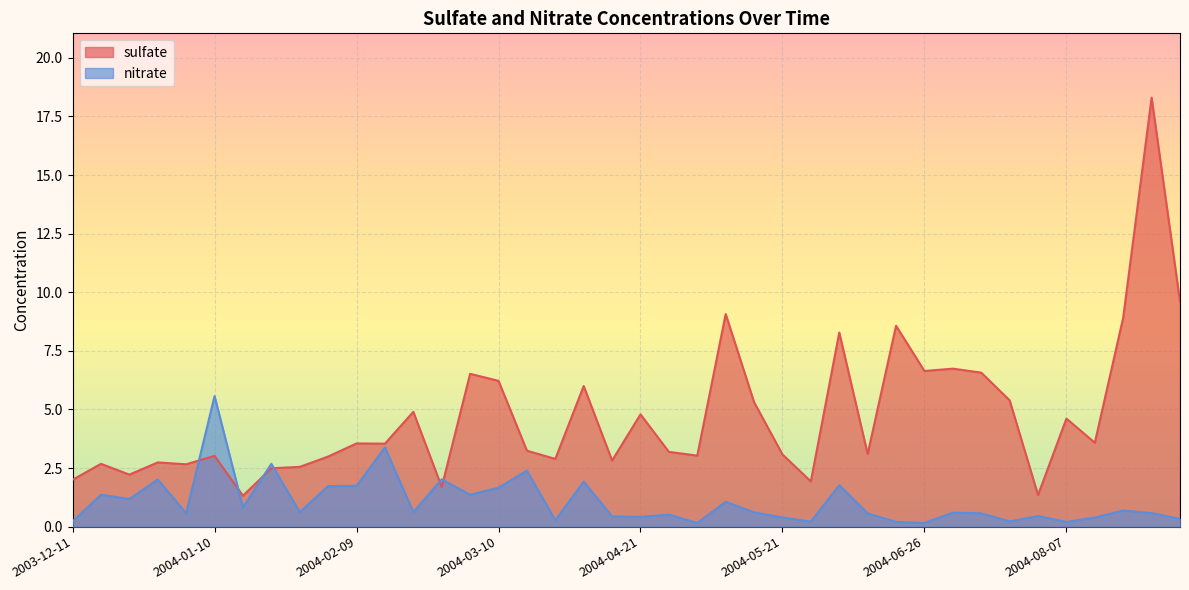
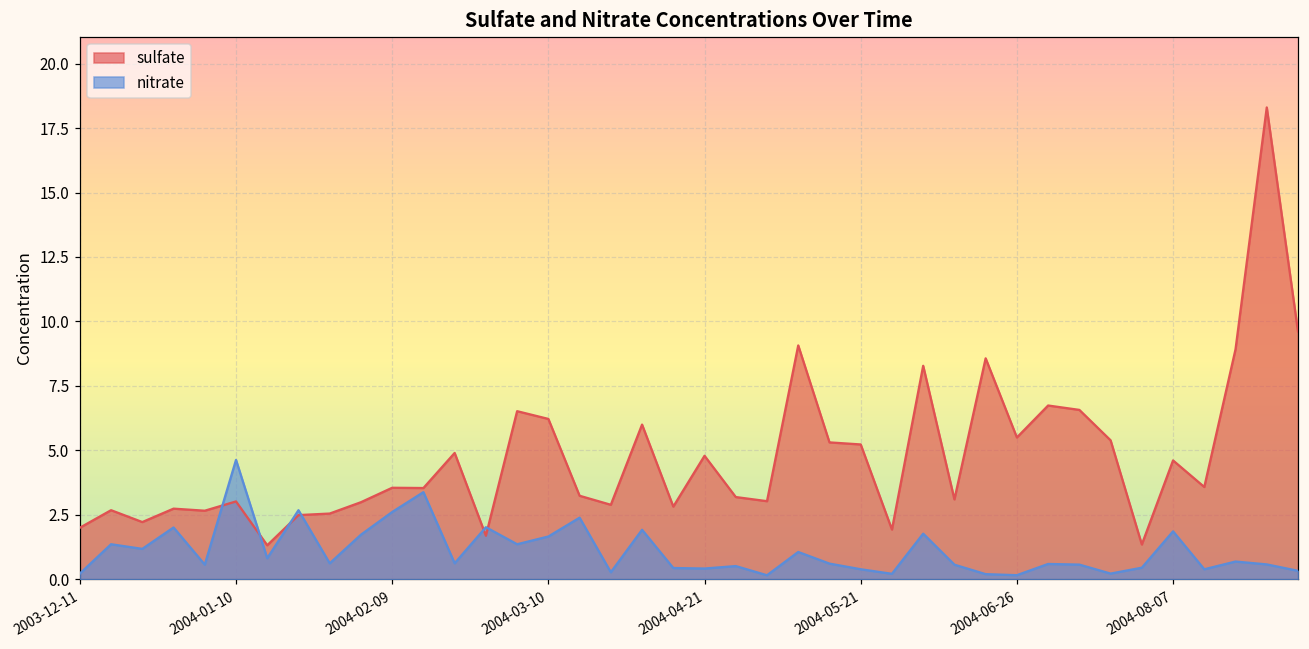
nitrate, 2004-01-10: 5.6 -> 4.6
nitrate, 2004-02-09: 1.7 -> 2.6
sulfate, 2004-05-21: 3.1 -> 5.2
sulfate, 2004-06-26: 6.6 -> 5.5
nitrate, 2004-08-07: 0.2 -> 1.9
